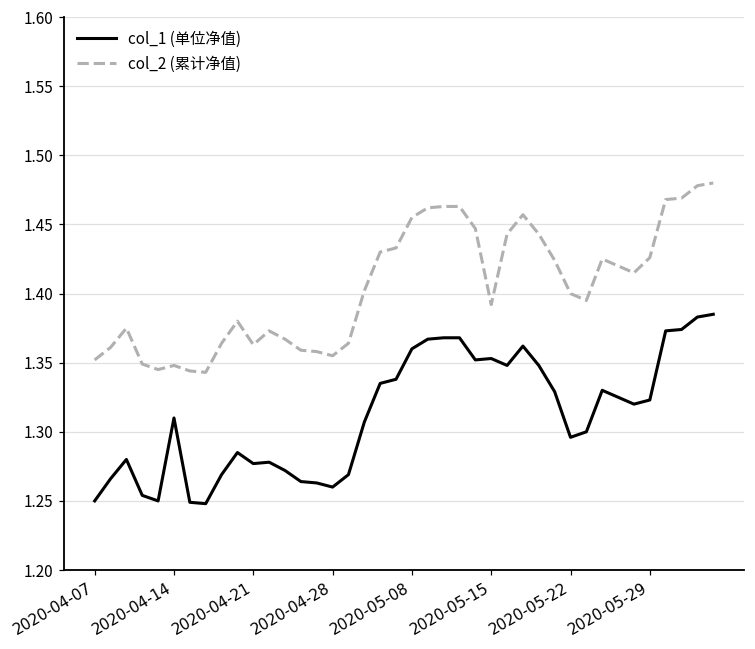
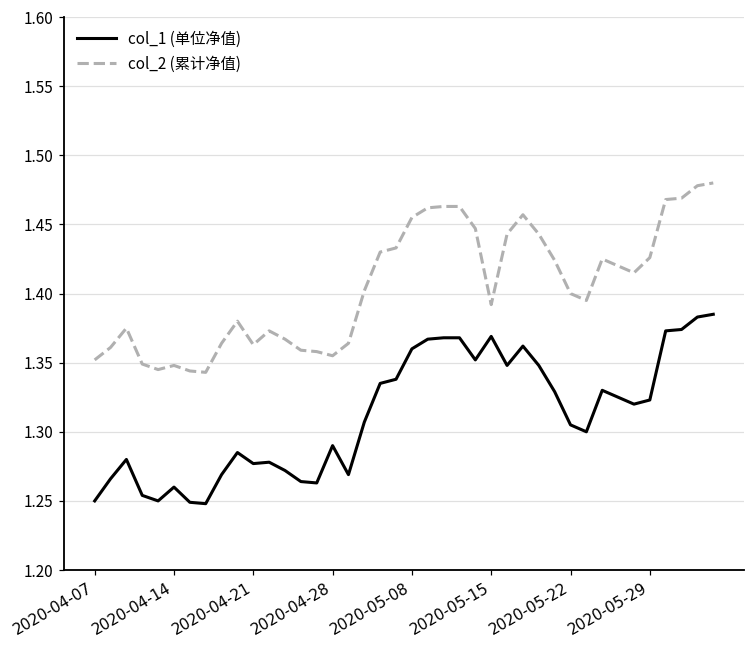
col_1 (单位净值), 2020-04-14: 1.31 -> 1.26
col_1 (单位净值), 2020-04-28: 1.26 -> 1.29
col_1 (单位净值), 2020-05-15: 1.353 -> 1.369
col_1 (单位净值), 2020-05-22: 1.296 -> 1.305
